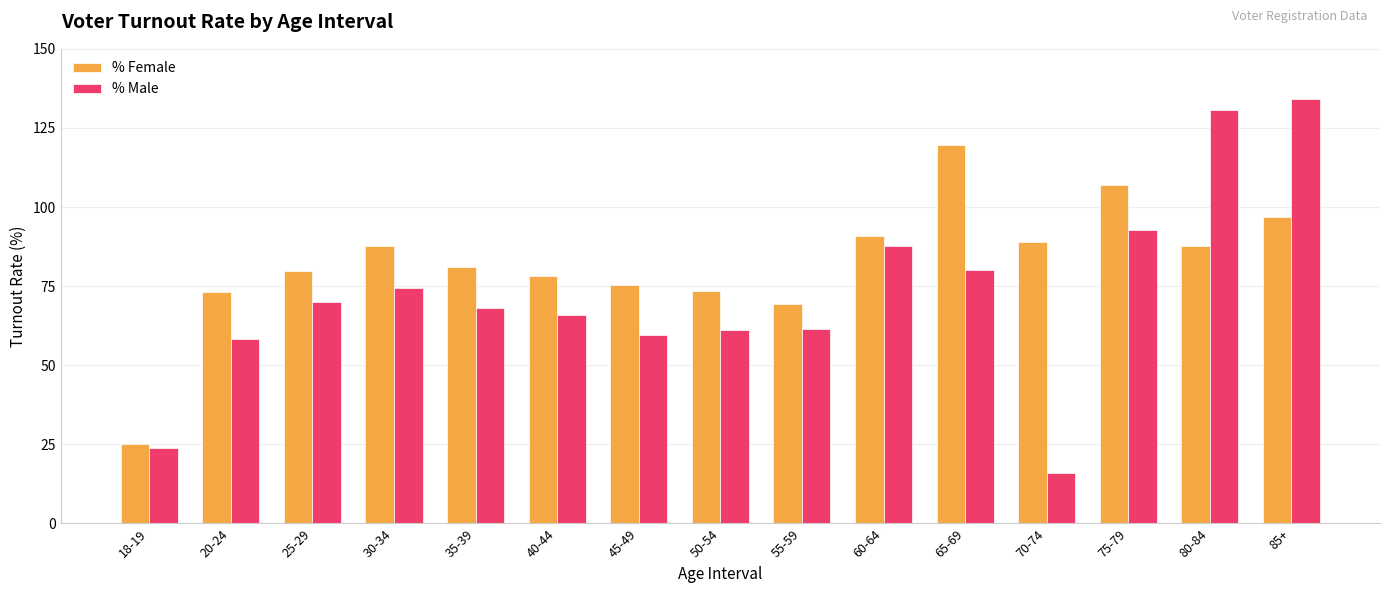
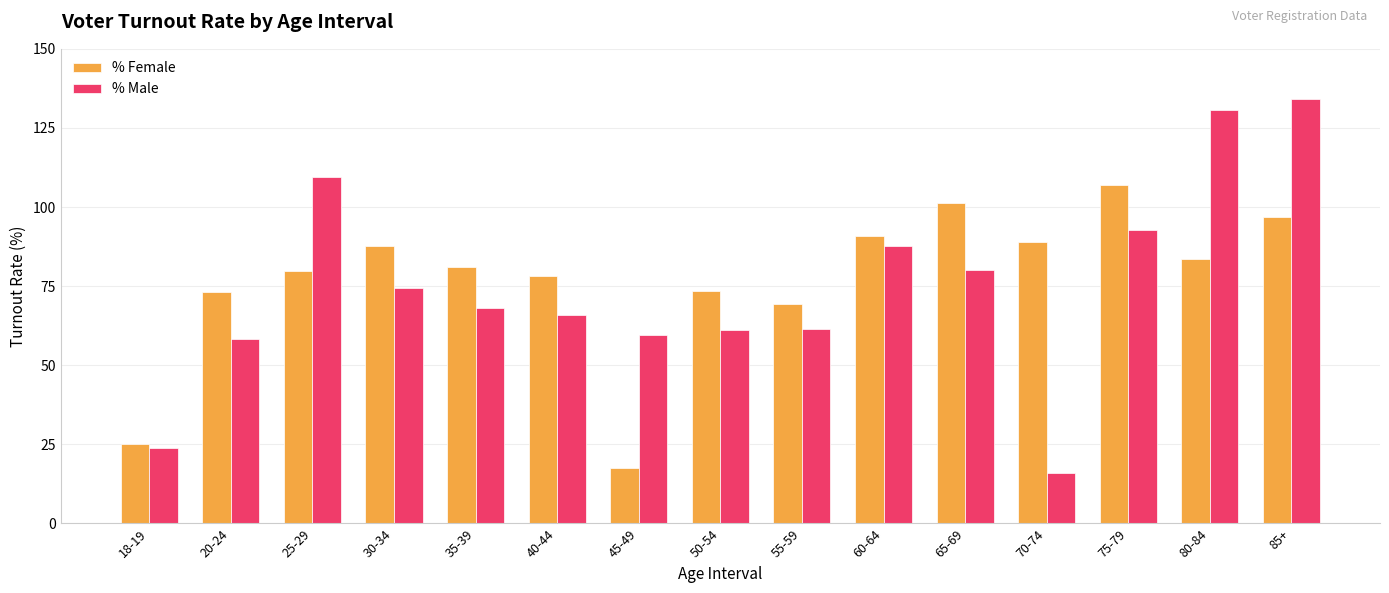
% Male, 25-29: 70 -> 109
% Female, 45-49: 75 -> 18
% Female, 65-69: 120 -> 101
% Female, 80-84: 88 -> 84
